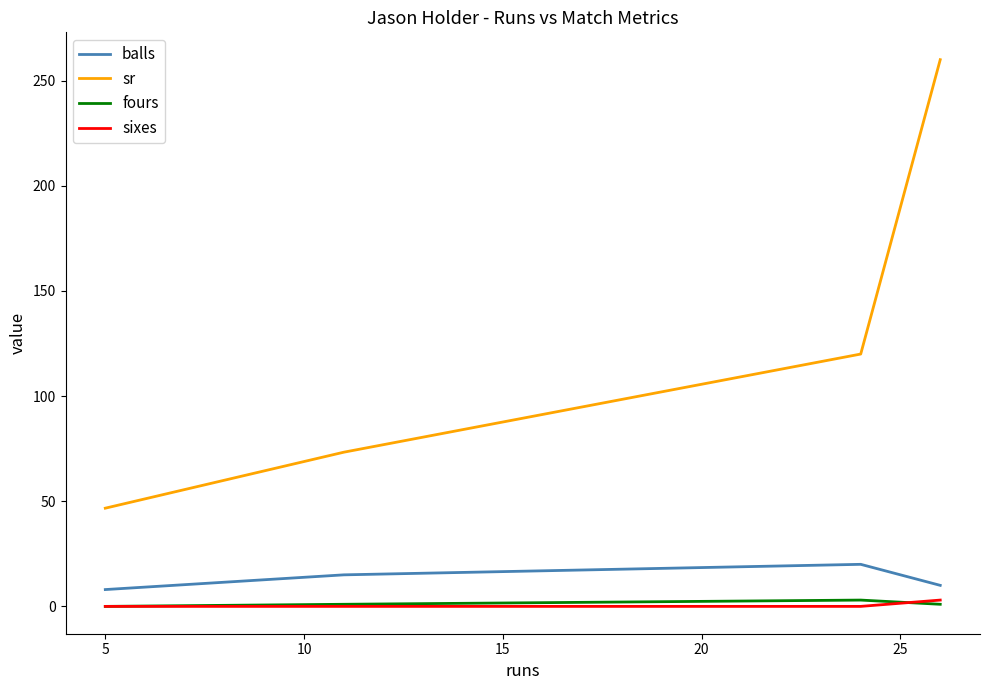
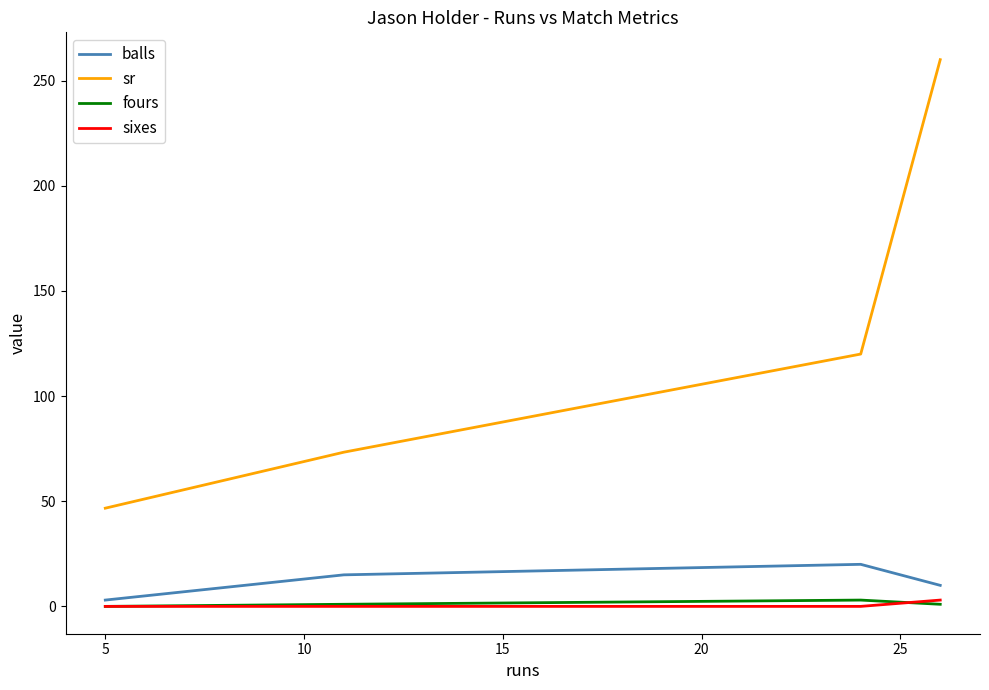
balls, 5: 8 -> 3
